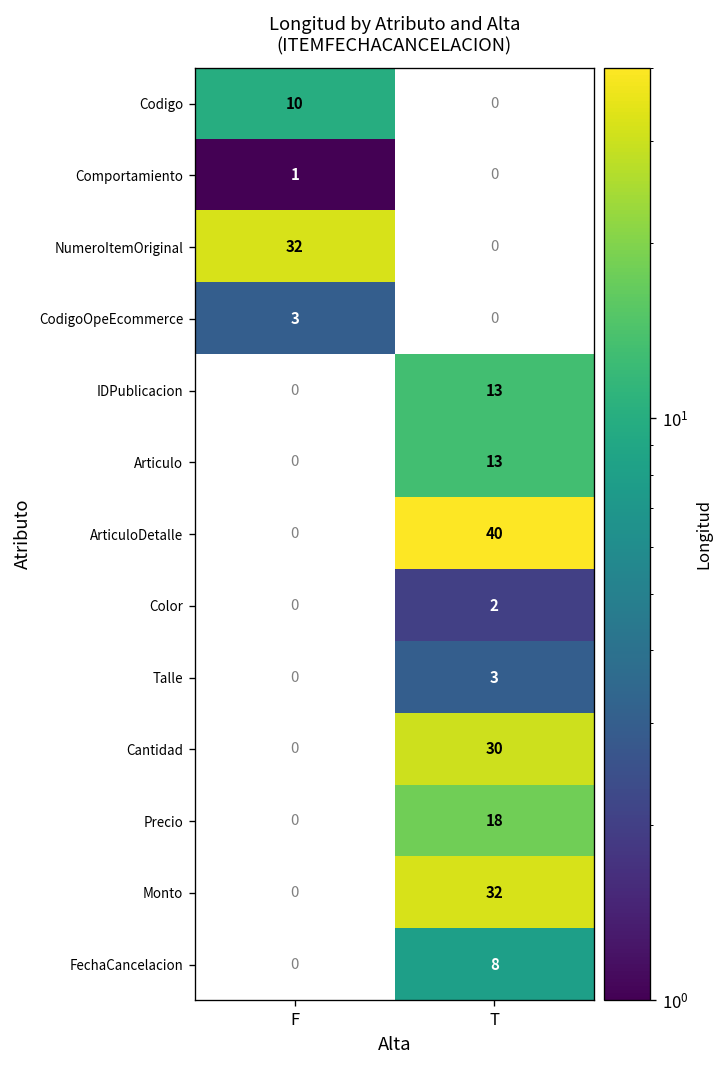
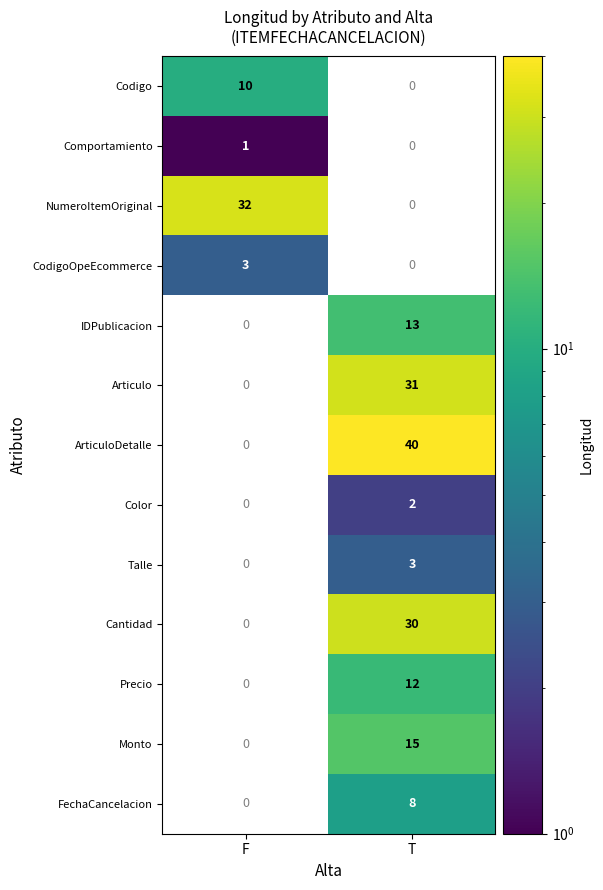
Articulo, T: 13 -> 31
Precio, T: 18 -> 12
Monto, T: 32 -> 15
